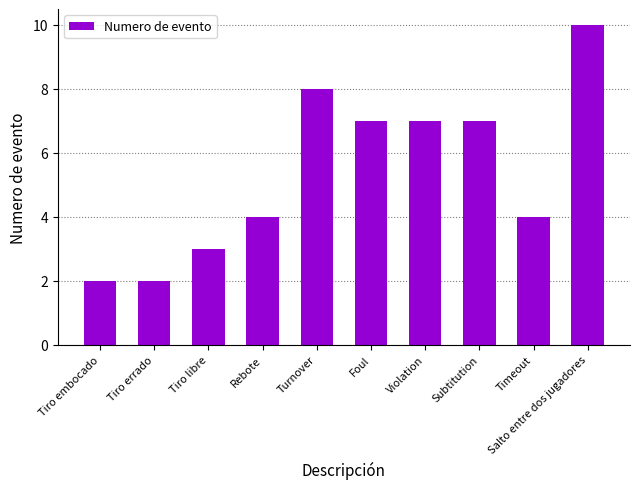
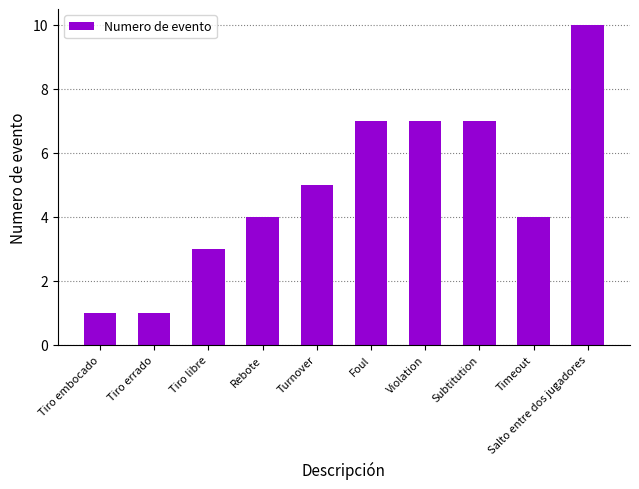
Tiro embocado: 2 -> 1
Tiro errado: 2 -> 1
Turnover: 8 -> 5
